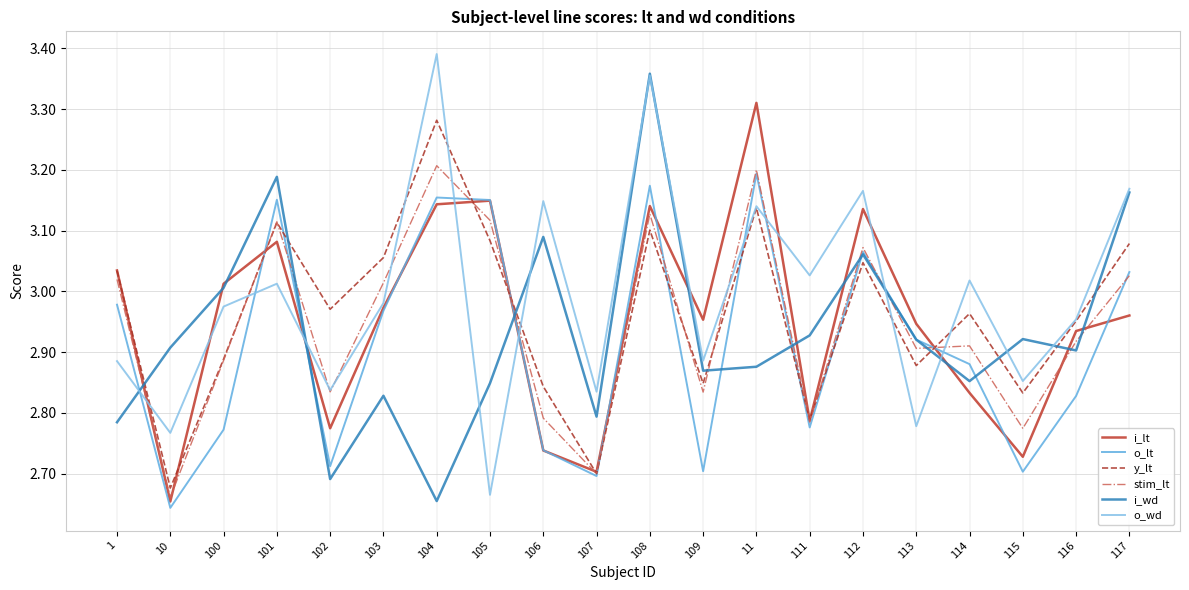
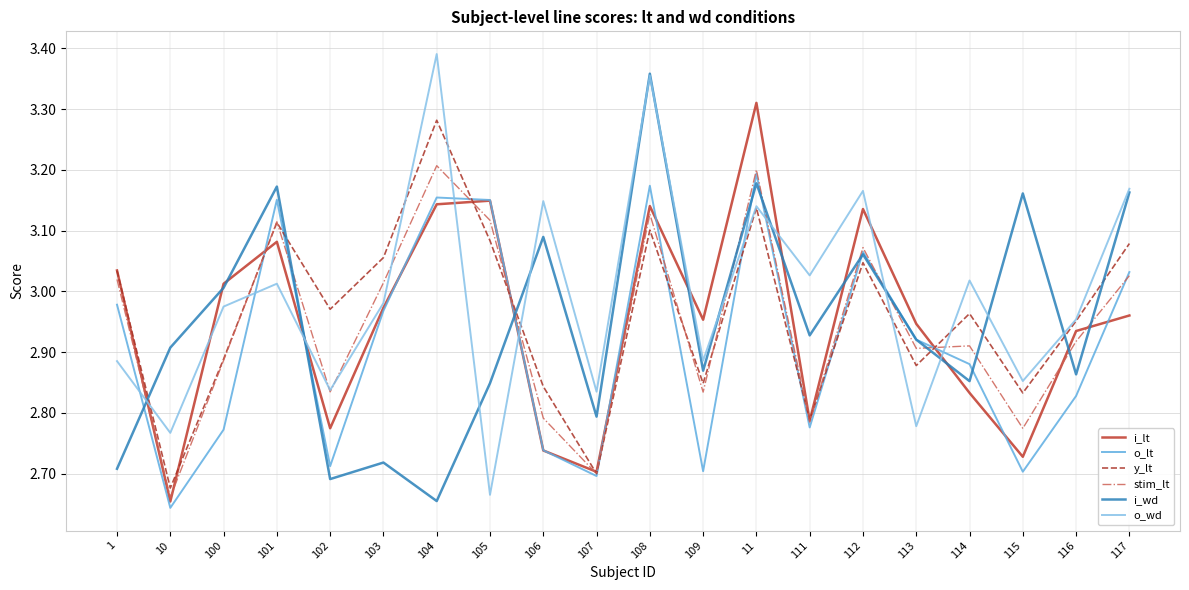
i_wd, 1: 2.78 -> 2.71
i_wd, 101: 3.19 -> 3.17
i_wd, 103: 2.83 -> 2.72
i_wd, 11: 2.88 -> 3.18
i_wd, 115: 2.92 -> 3.16
i_wd, 116: 2.90 -> 2.86
